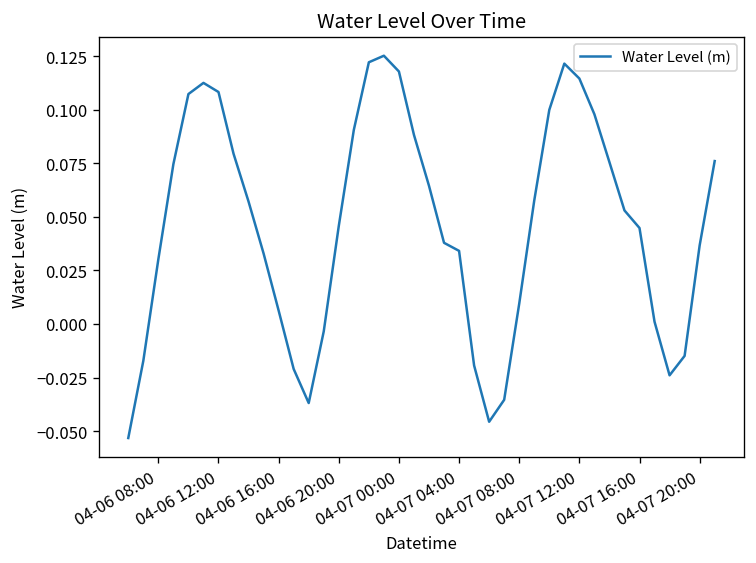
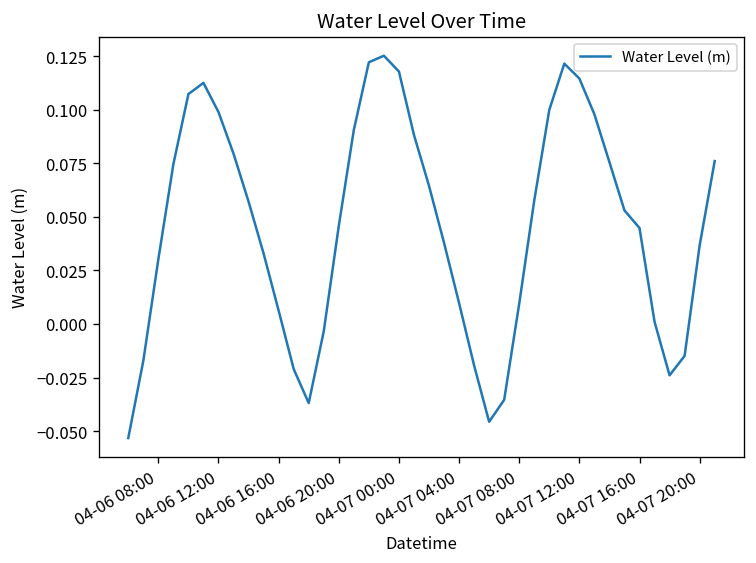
04-06 12:00: 0.108 -> 0.099
04-07 04:00: 0.034 -> 0.010
